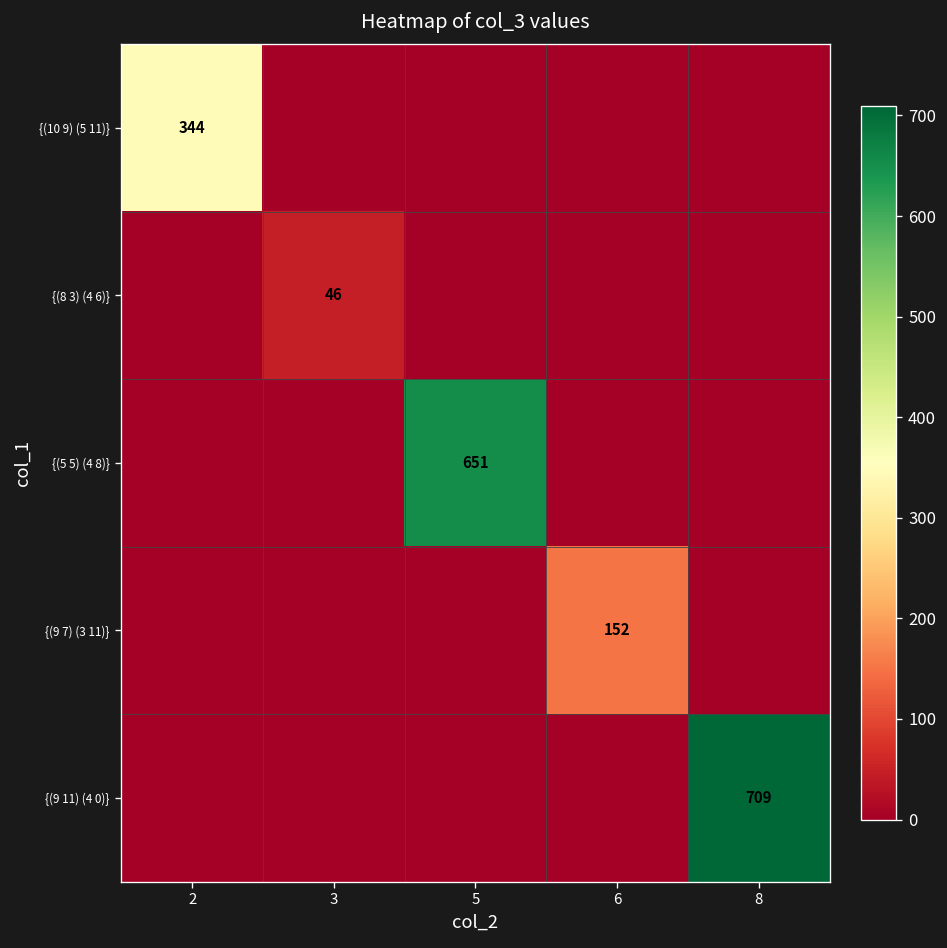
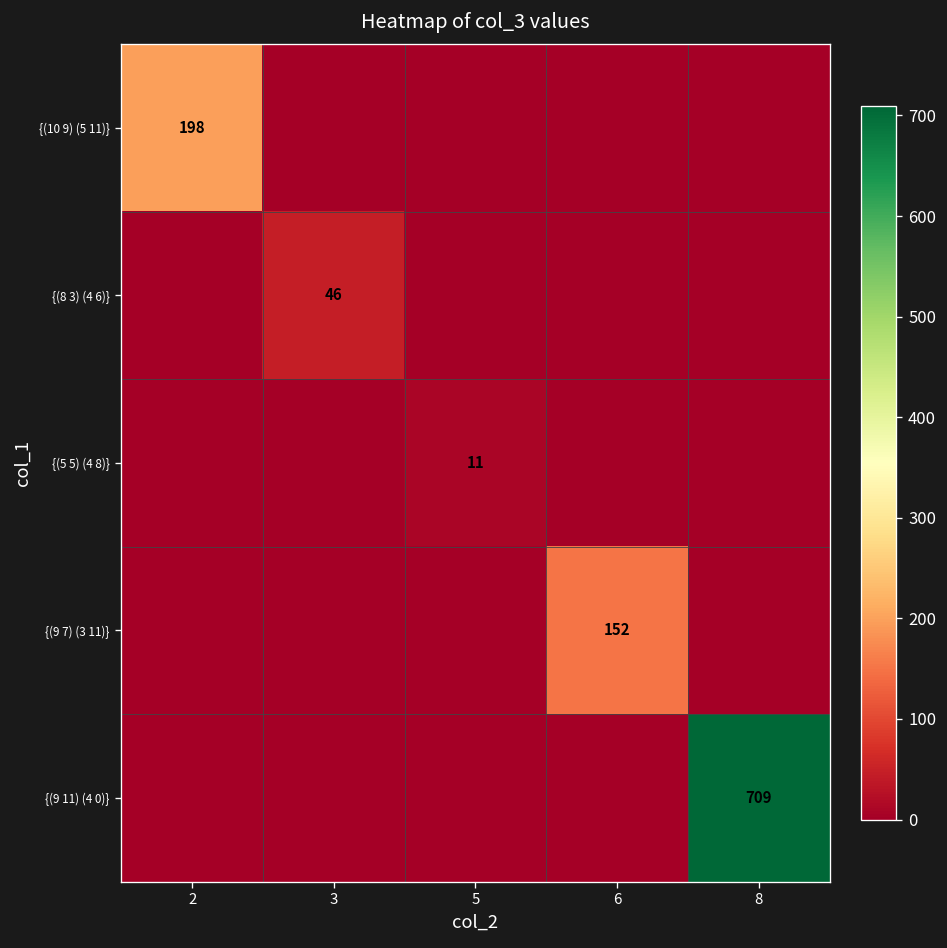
{(10 9) (5 11)}, 2: 344 -> 198
{(5 5) (4 8)}, 5: 651 -> 11
